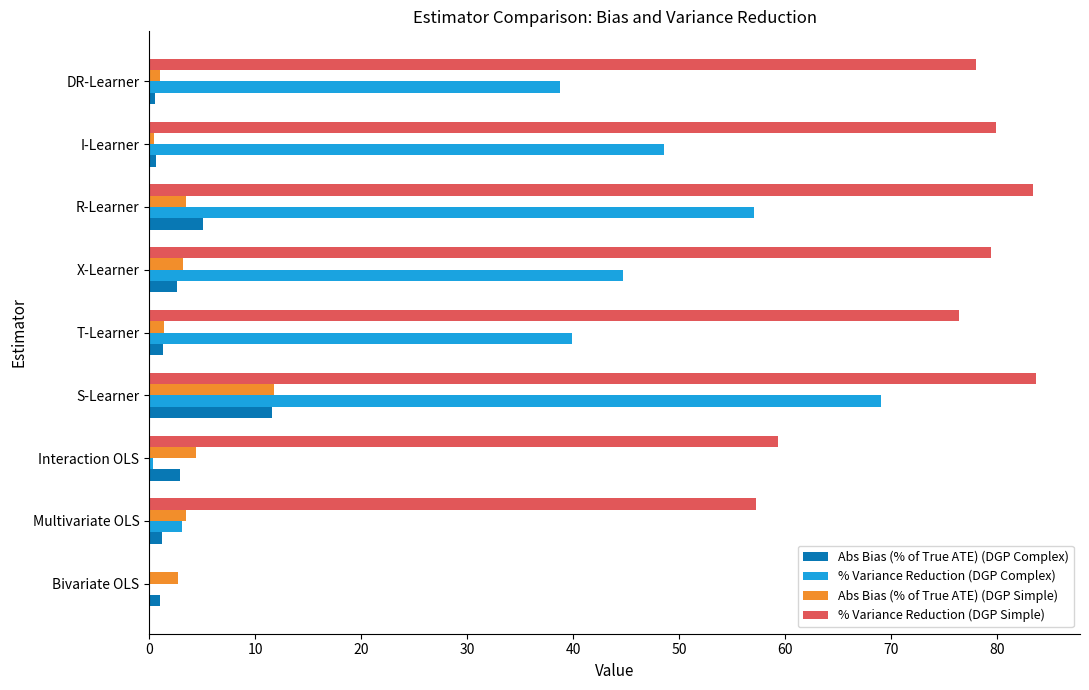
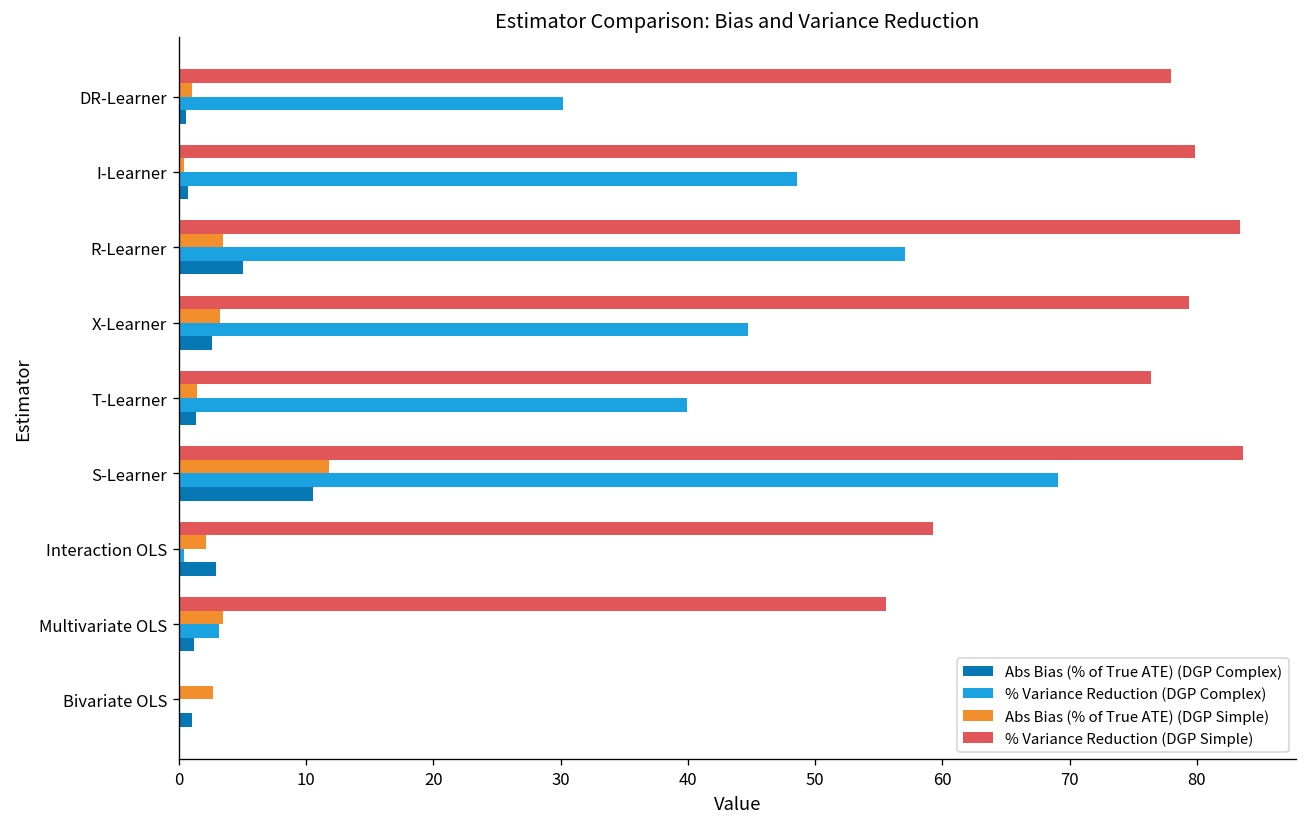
% Variance Reduction (DGP Complex), DR-Learner: 38.8 -> 30.2
Abs Bias (% of True ATE) (DGP Complex), S-Learner: 11.6 -> 10.6
Abs Bias (% of True ATE) (DGP Simple), Interaction OLS: 4.5 -> 2.1
% Variance Reduction (DGP Simple), Multivariate OLS: 57.3 -> 55.6
